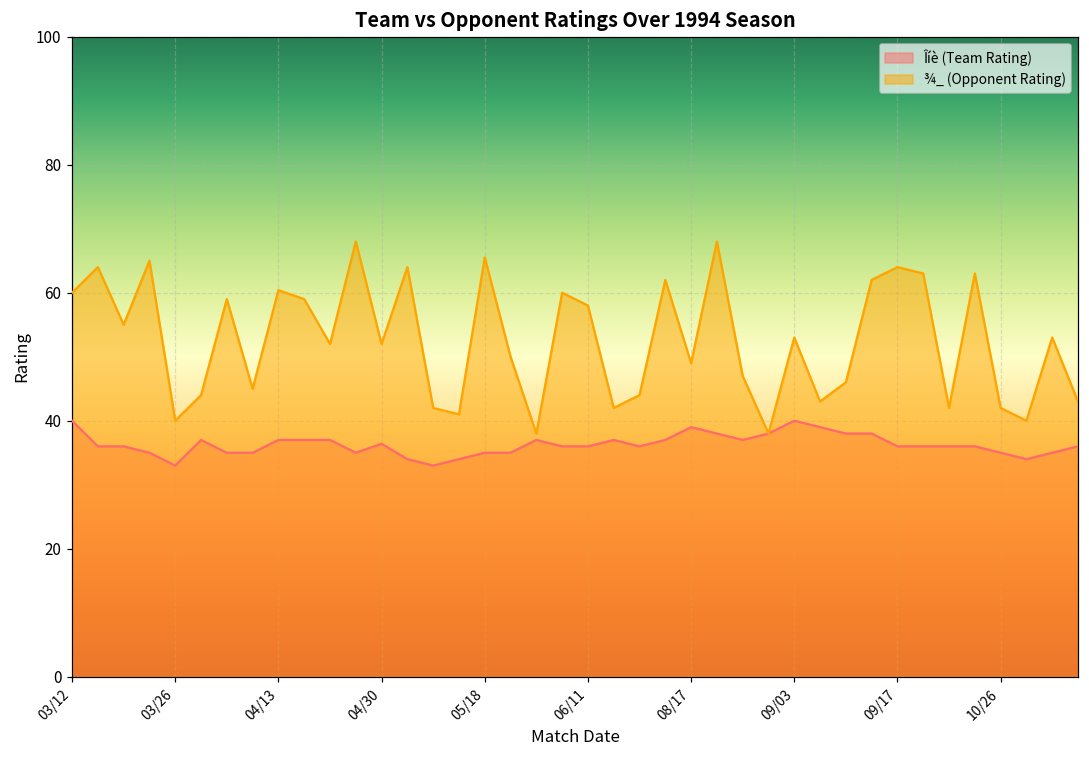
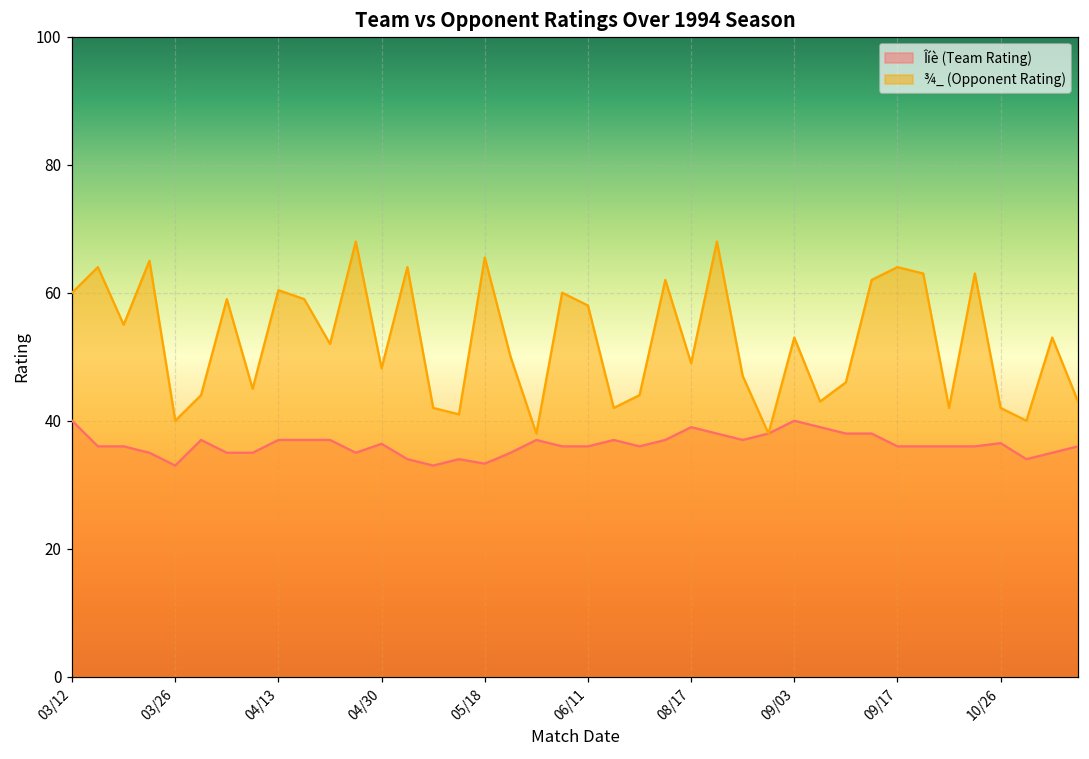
¾_ (Opponent Rating), 04/30: 52 -> 48
Îíè (Team Rating), 05/18: 35 -> 33
Îíè (Team Rating), 10/26: 35 -> 37
